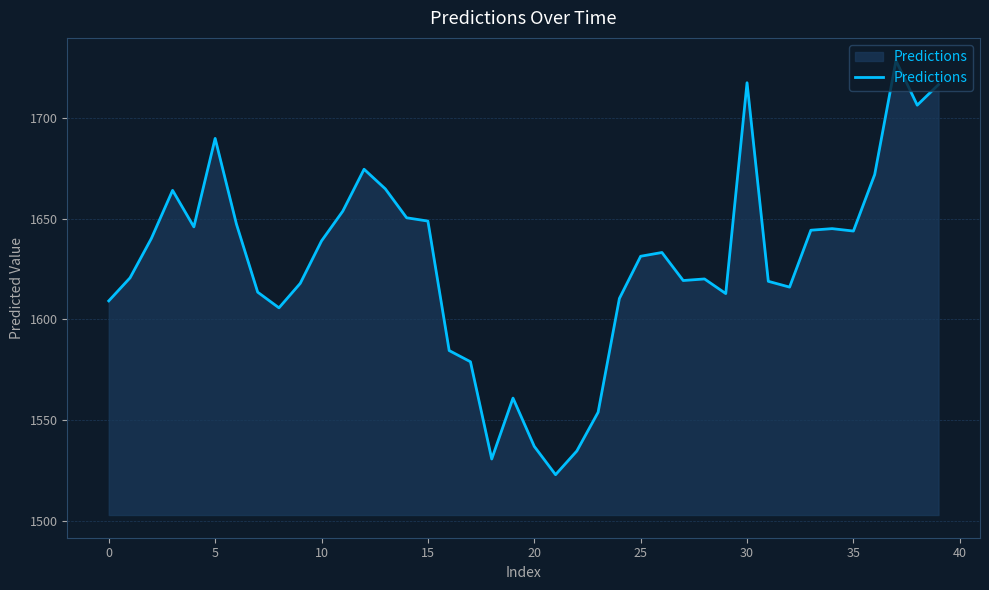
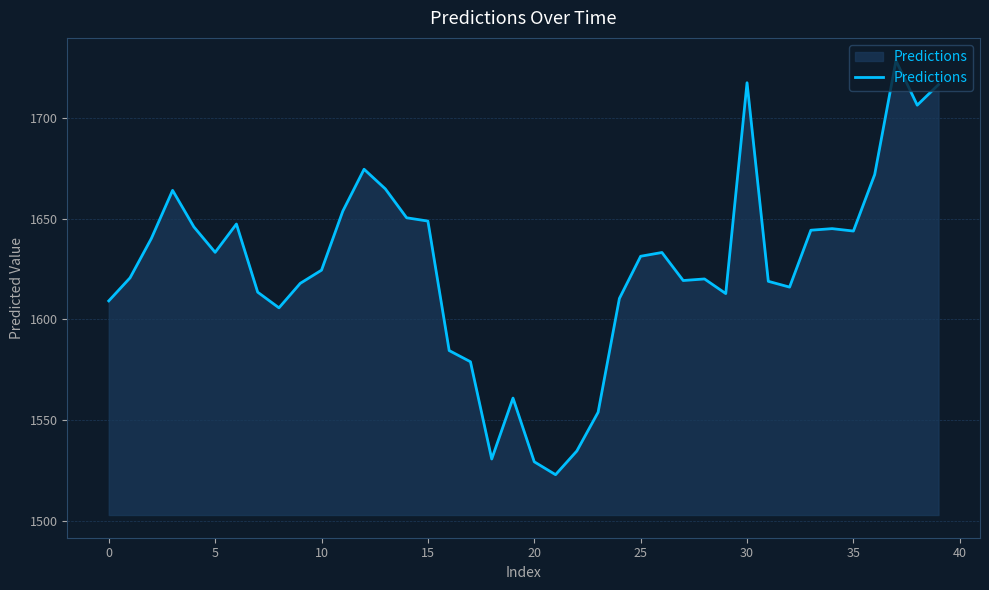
5: 1690 -> 1633
10: 1639 -> 1624
20: 1537 -> 1529
